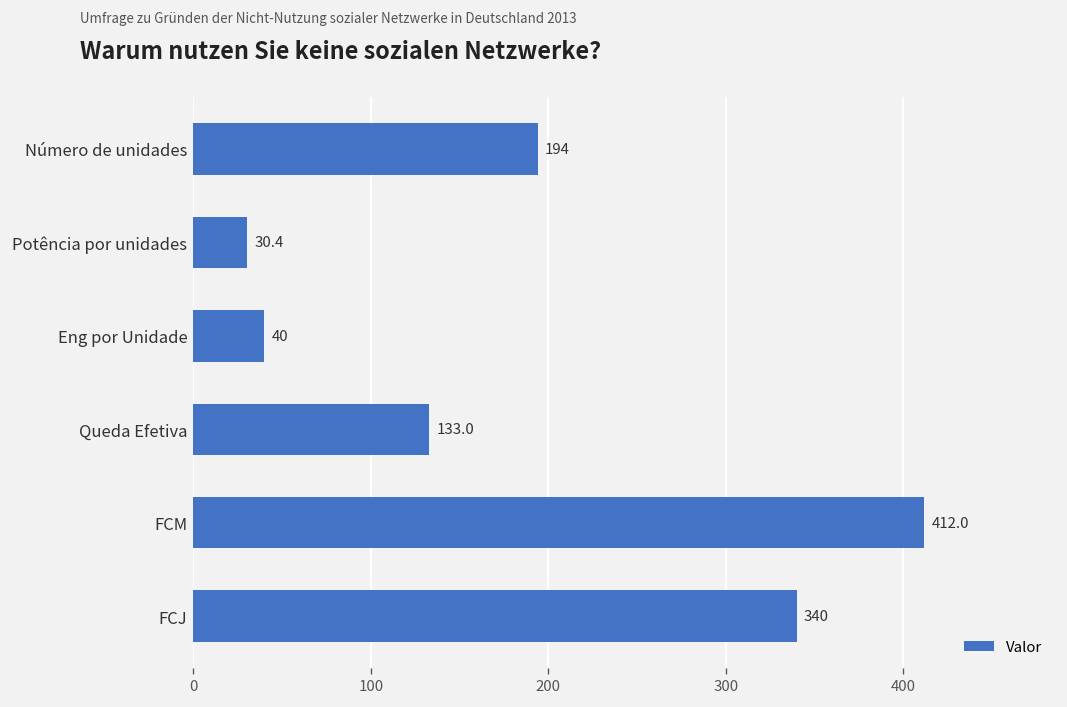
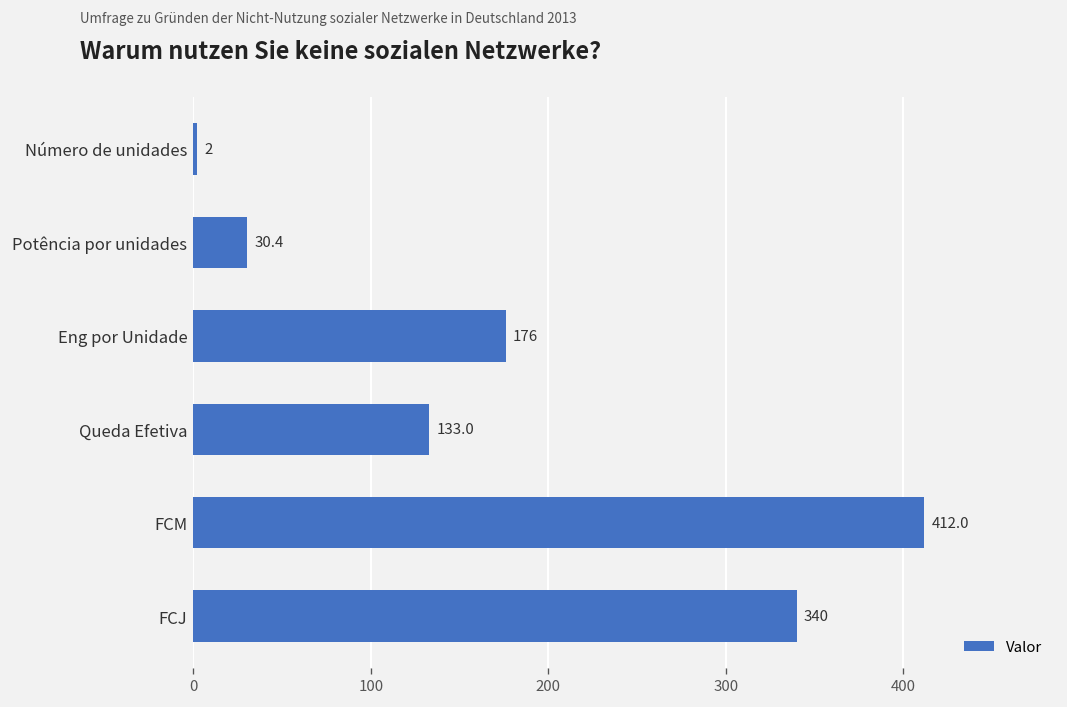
Número de unidades: 194 -> 2
Eng por Unidade: 40 -> 176
